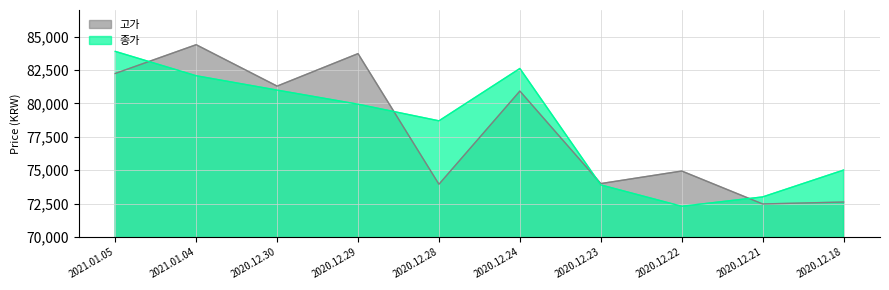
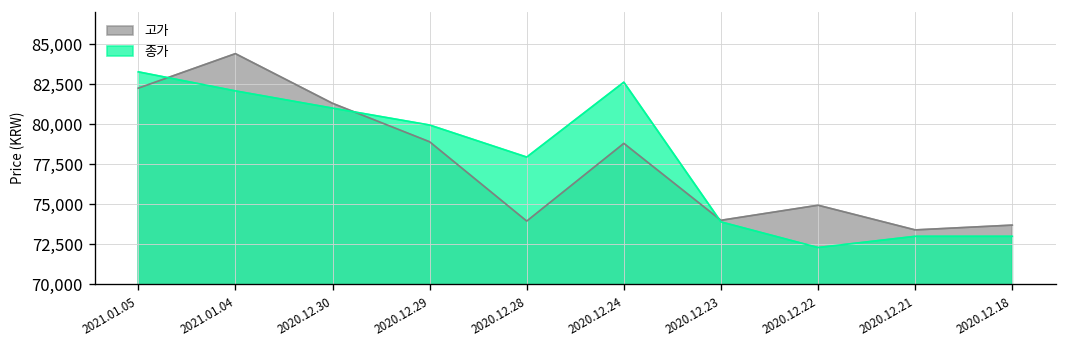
종가, 2021.01.05: 83,900 -> 83,300
고가, 2020.12.29: 83,700 -> 78,900
종가, 2020.12.28: 78,700 -> 77,900
고가, 2020.12.24: 80,900 -> 78,800
고가, 2020.12.21: 72,500 -> 73,400
고가, 2020.12.18: 72,600 -> 73,700
종가, 2020.12.18: 75,000 -> 73,000
